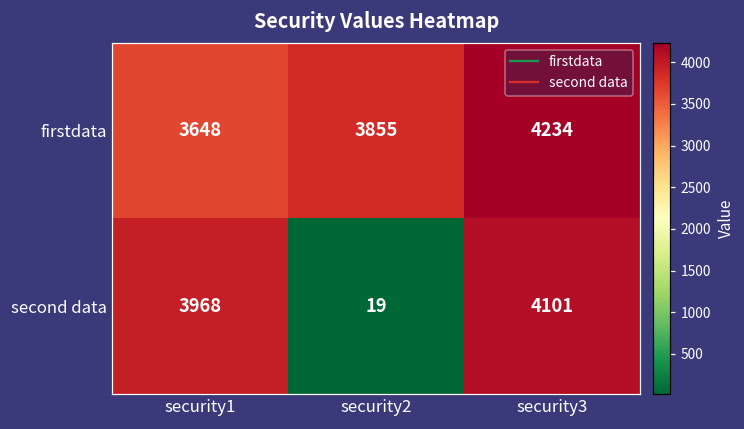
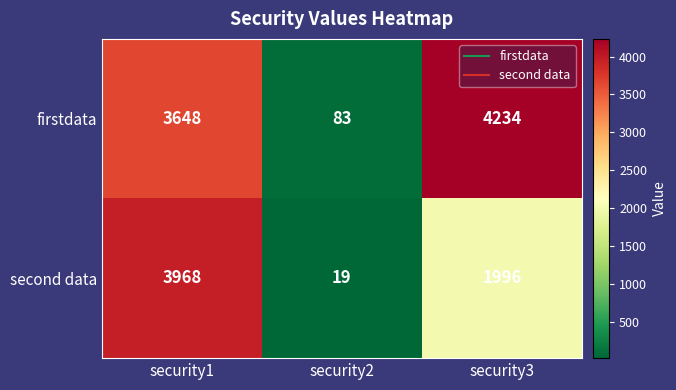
firstdata, security2: 3855 -> 83
second data, security3: 4101 -> 1996
